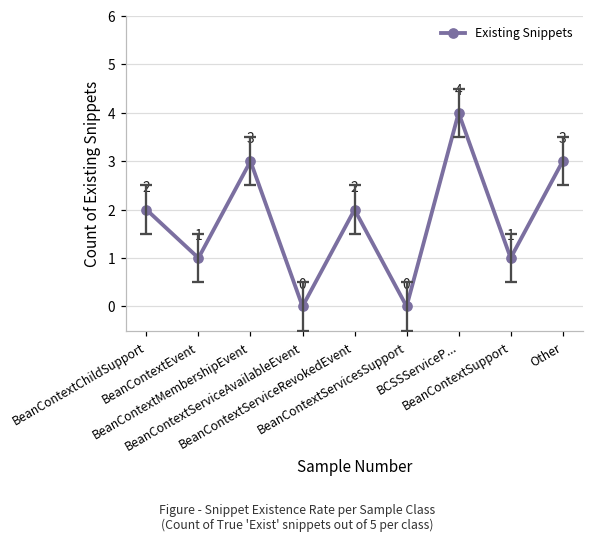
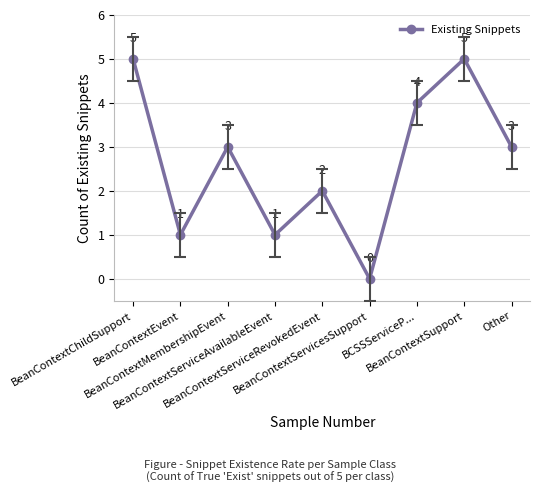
Existing Snippets, BeanContextChildSupport: 2 -> 5
Existing Snippets, BeanContextServiceAvailableEvent: 0 -> 1
Existing Snippets, BeanContextSupport: 1 -> 5
